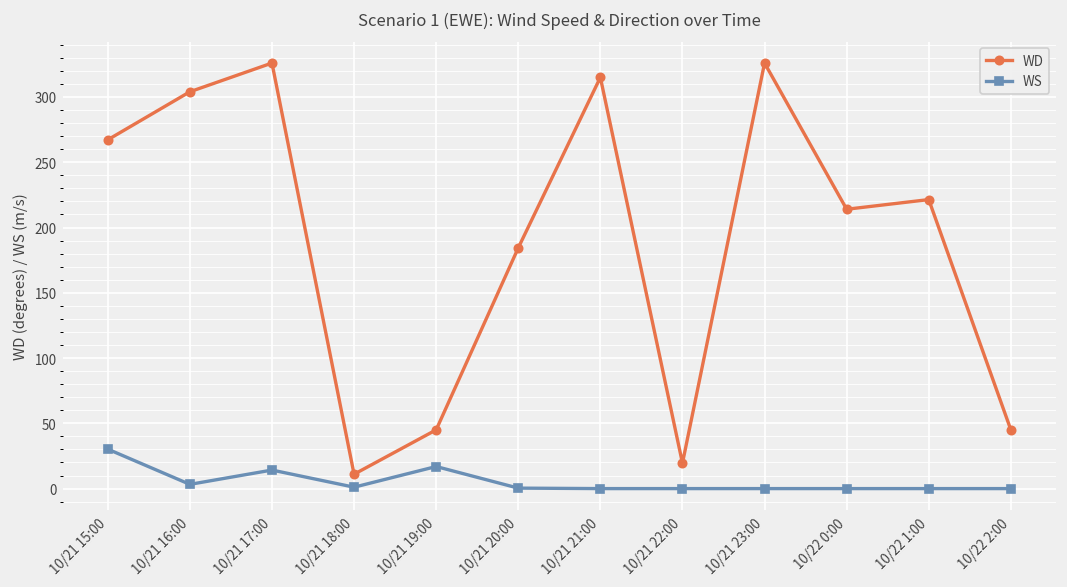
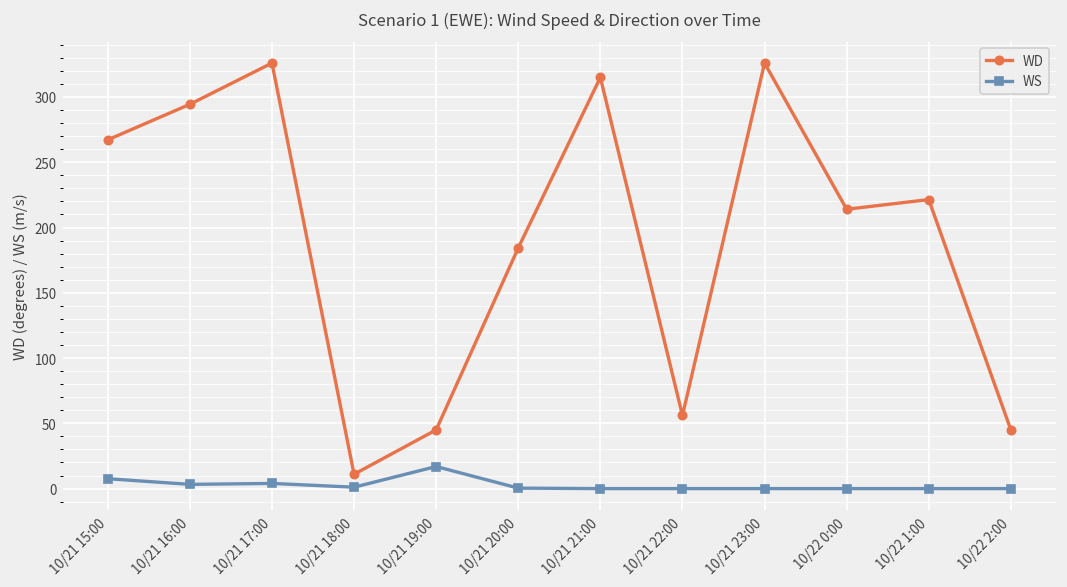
WS, 10/21 15:00: 30 -> 8
WD, 10/21 16:00: 304 -> 294
WS, 10/21 17:00: 14 -> 4
WD, 10/21 22:00: 20 -> 56
